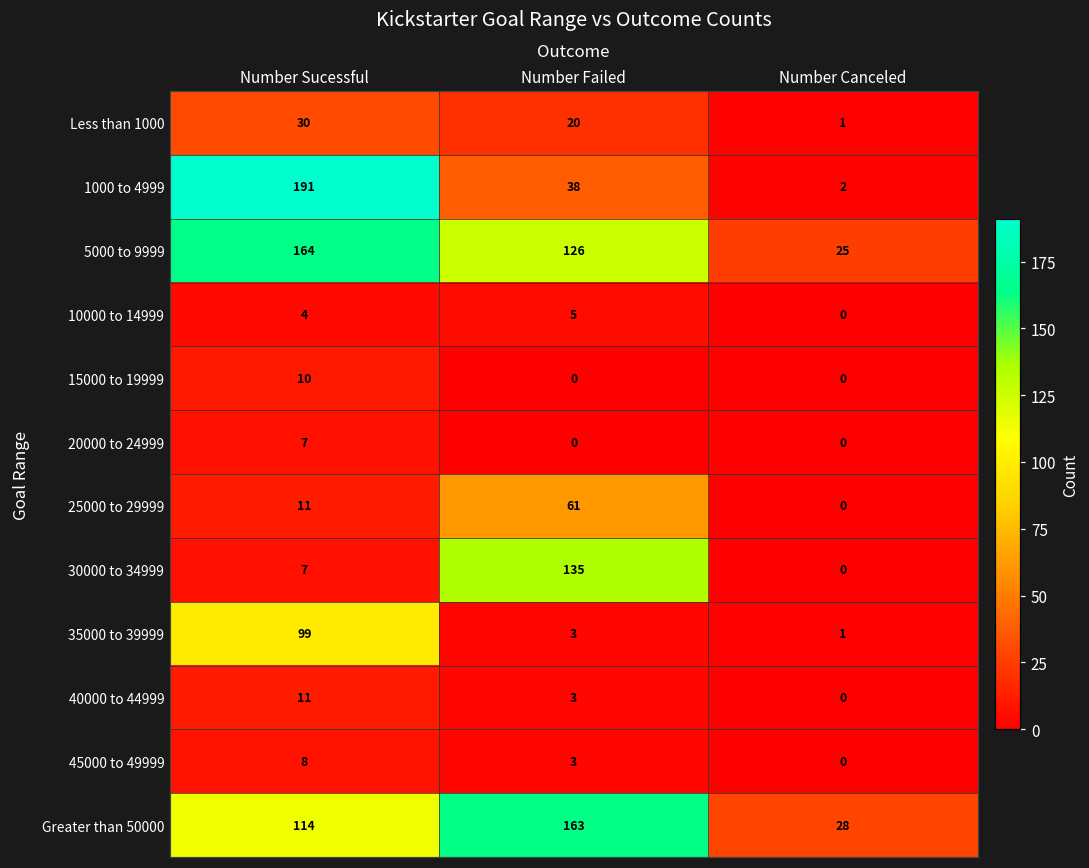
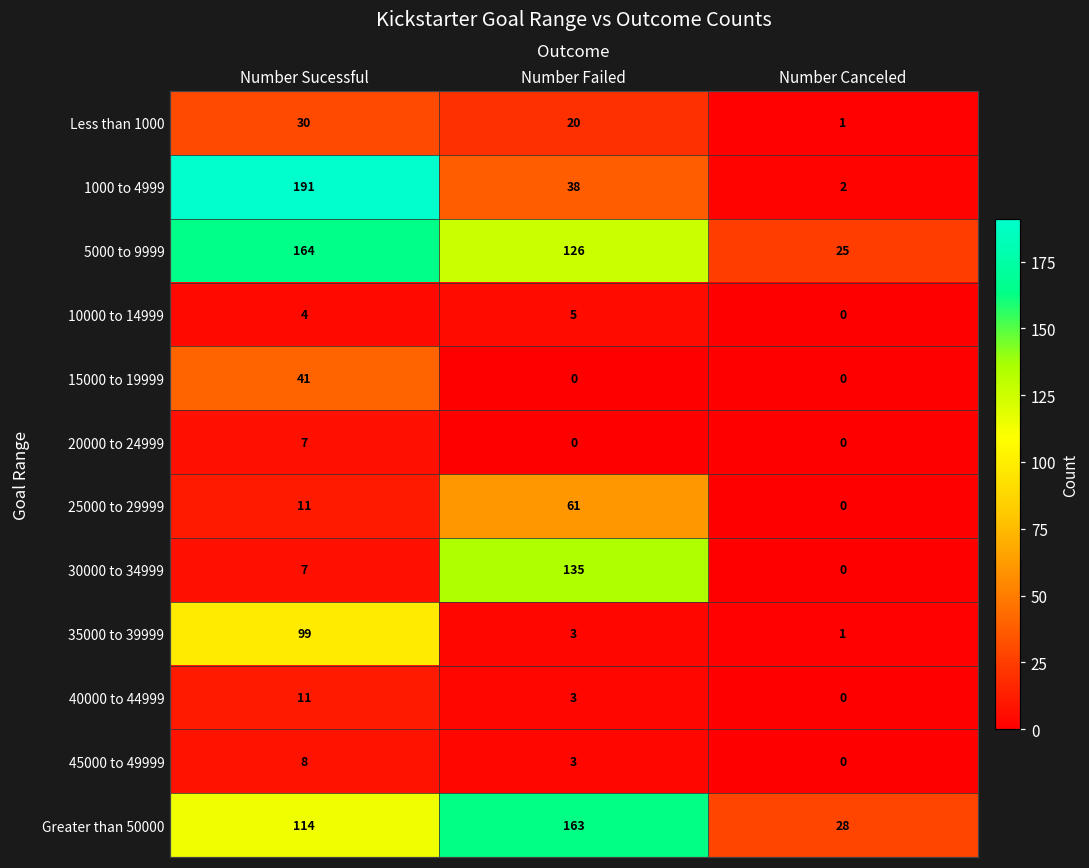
15000 to 19999, Number Sucessful: 10 -> 41
